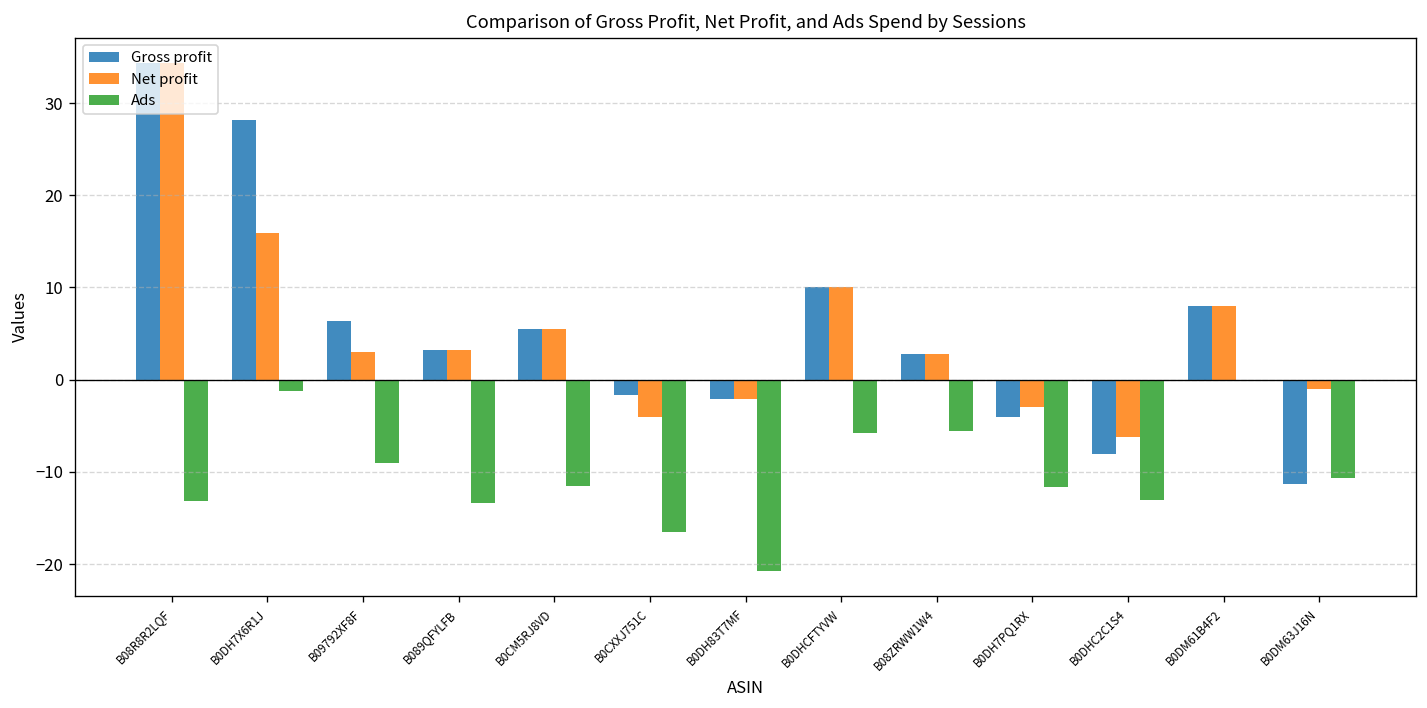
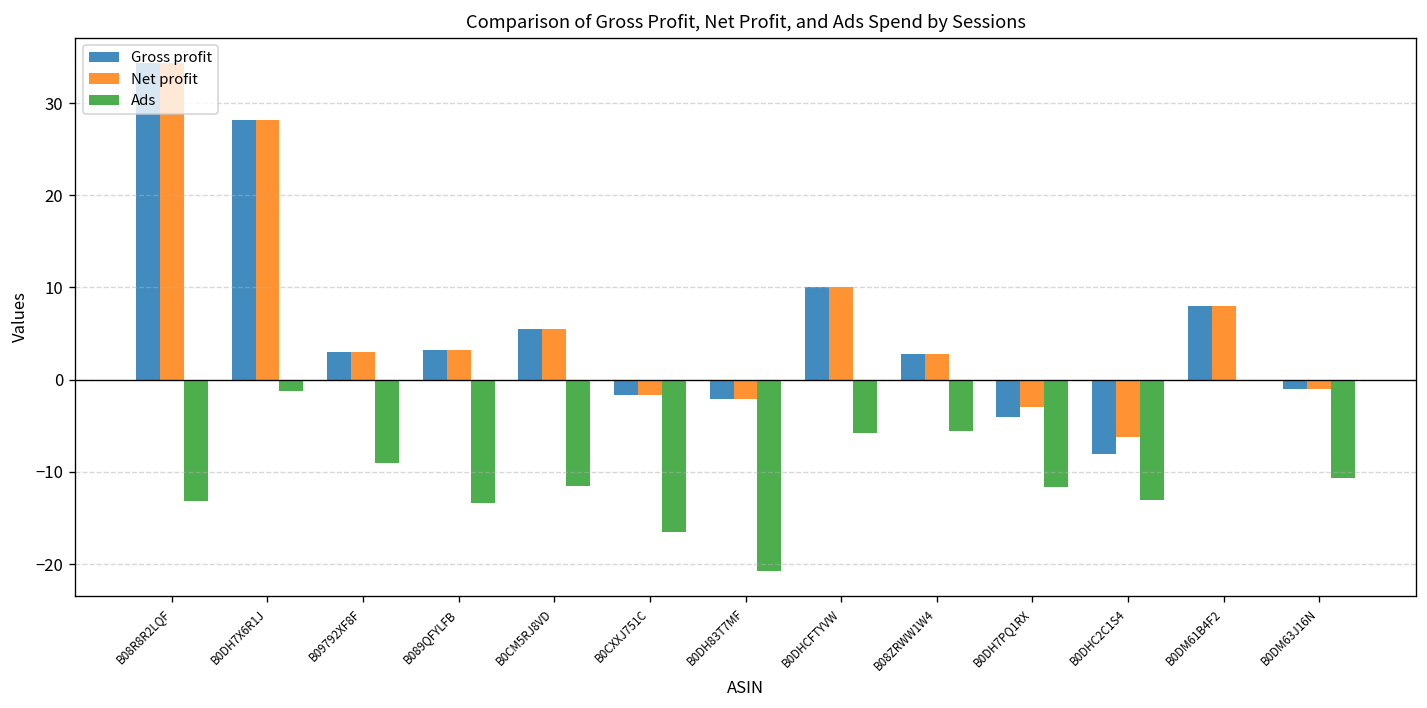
Net profit, B0DH7X6R1J: 16 -> 28
Gross profit, B09792XF8F: 6 -> 3
Net profit, B0CXXJ751C: -4 -> -2
Gross profit, B0DM63J16N: -11 -> -1
